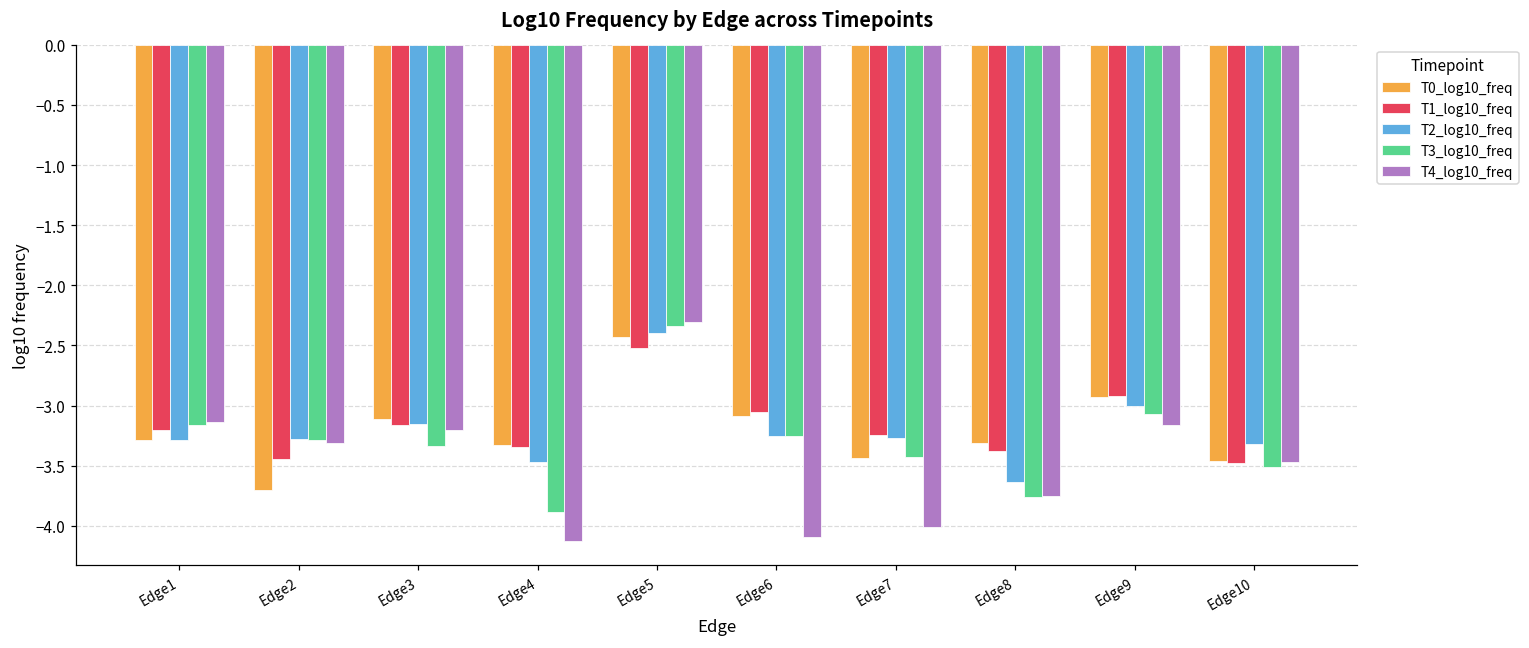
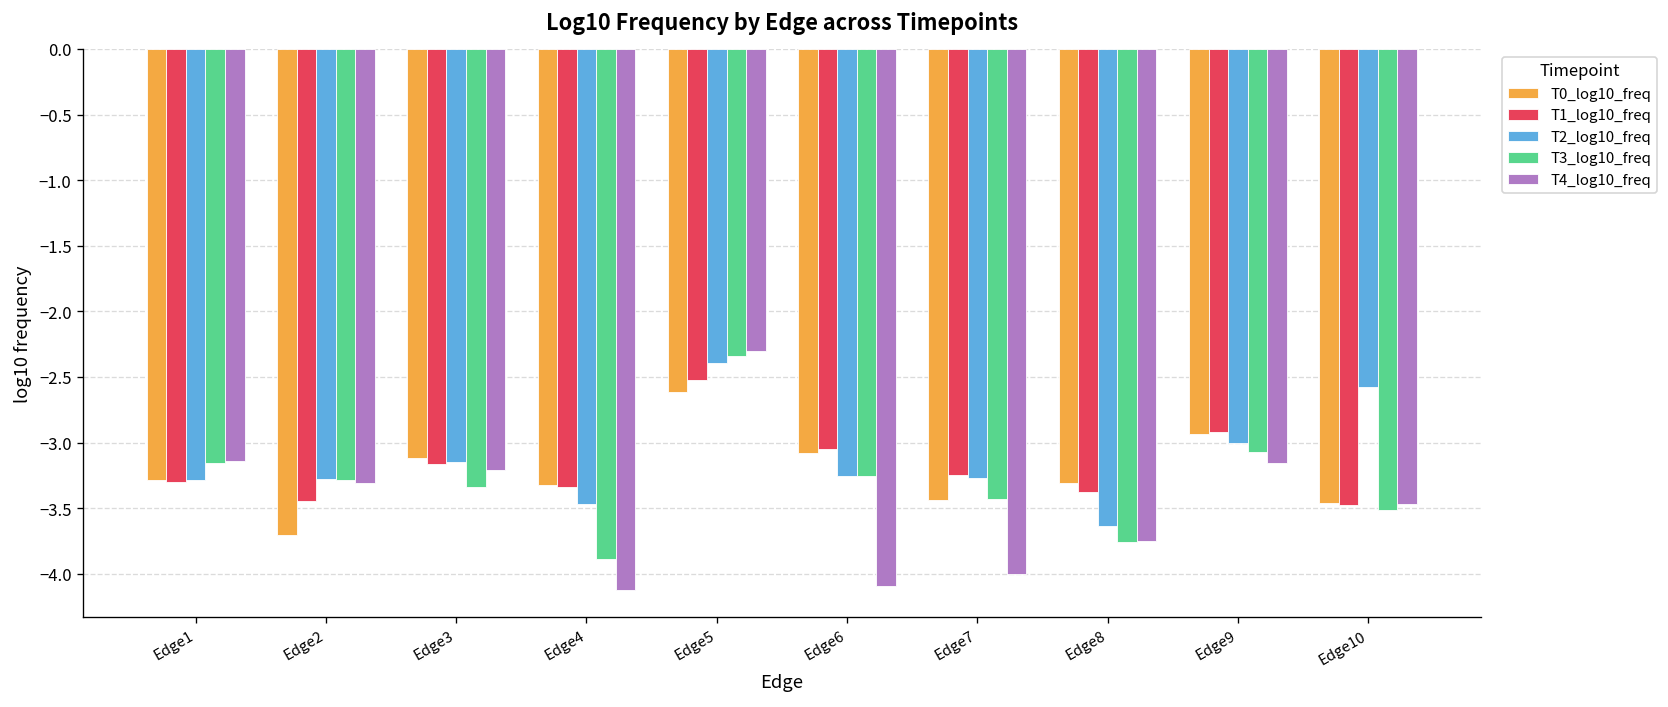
T1_log10_freq, Edge1: -3.20 -> -3.30
T0_log10_freq, Edge5: -2.43 -> -2.62
T2_log10_freq, Edge10: -3.32 -> -2.58
